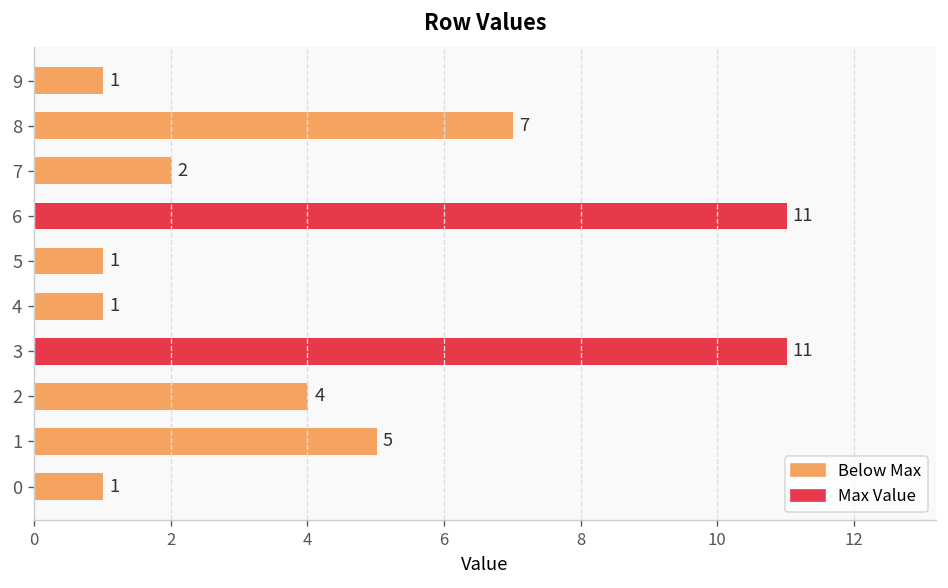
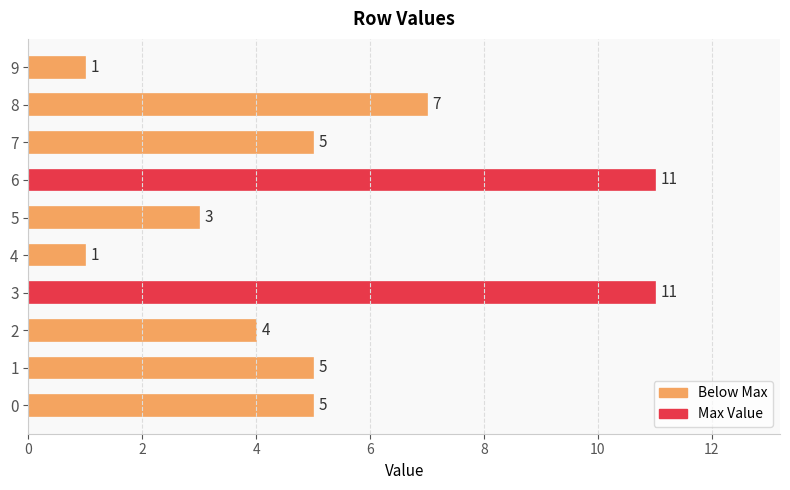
7: 2 -> 5
5: 1 -> 3
0: 1 -> 5
